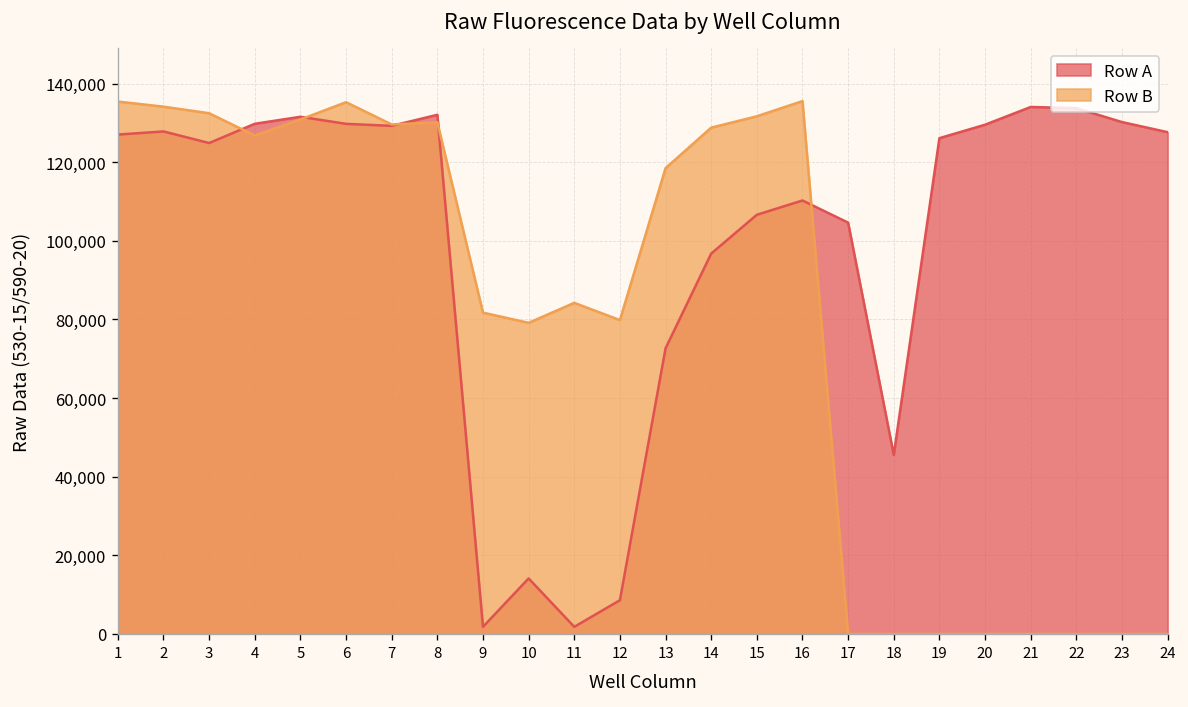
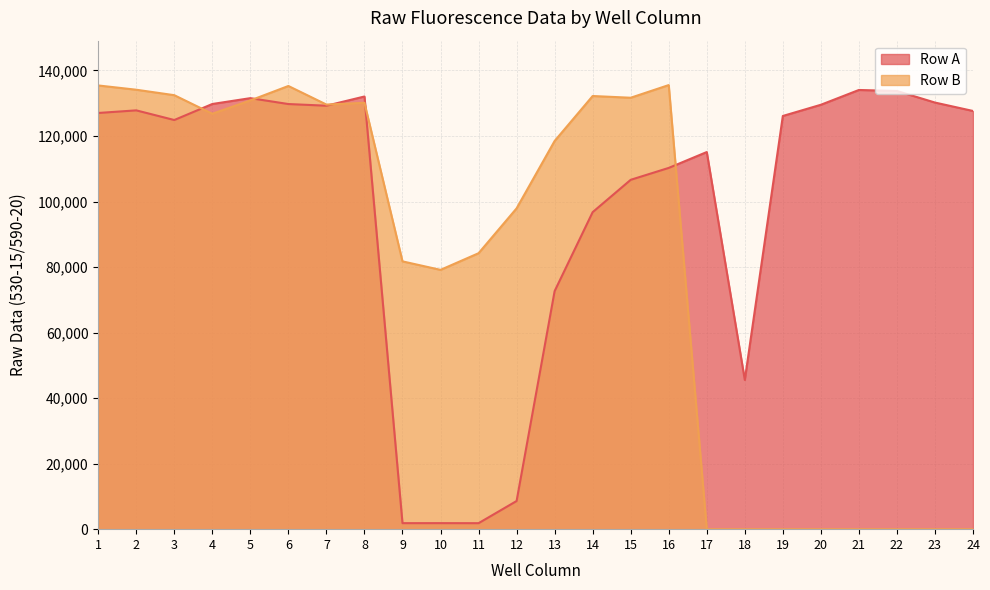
Row A, 10: 14,000 -> 2,000
Row B, 12: 80,000 -> 98,000
Row B, 14: 129,000 -> 132,000
Row A, 17: 105,000 -> 115,000
